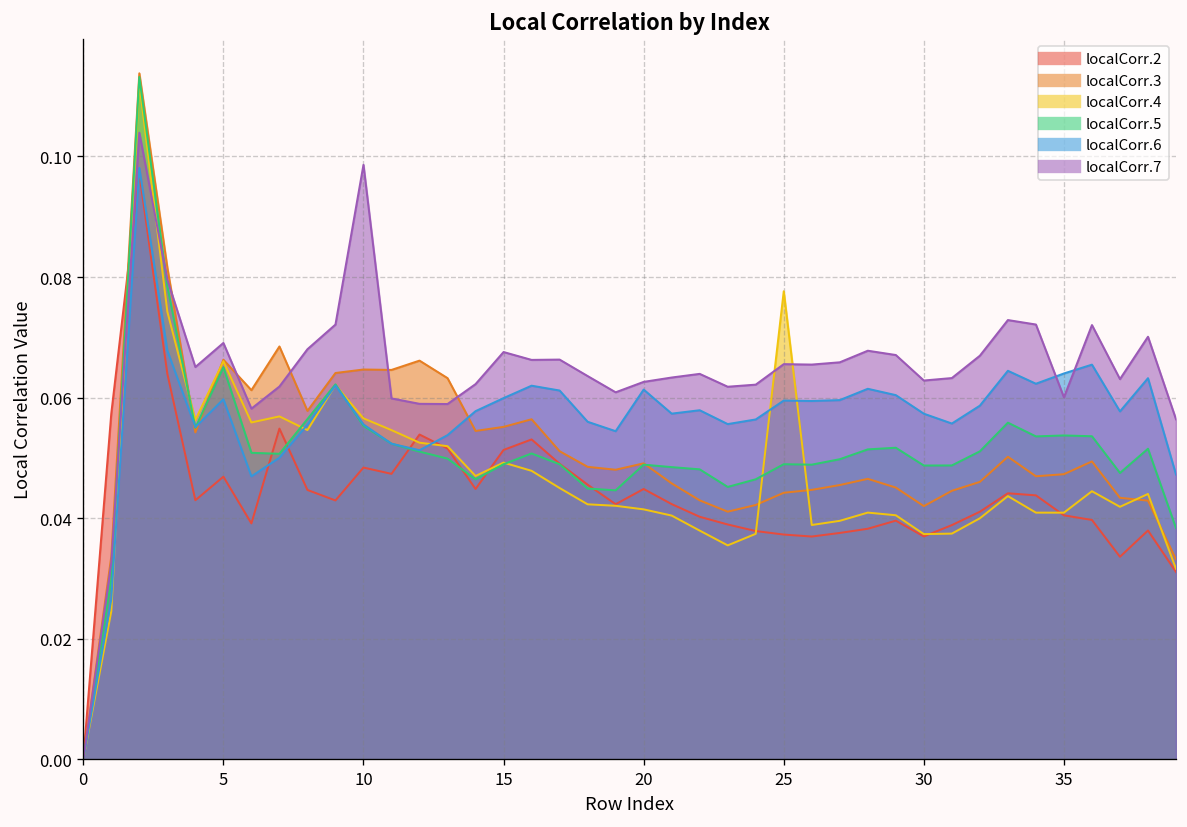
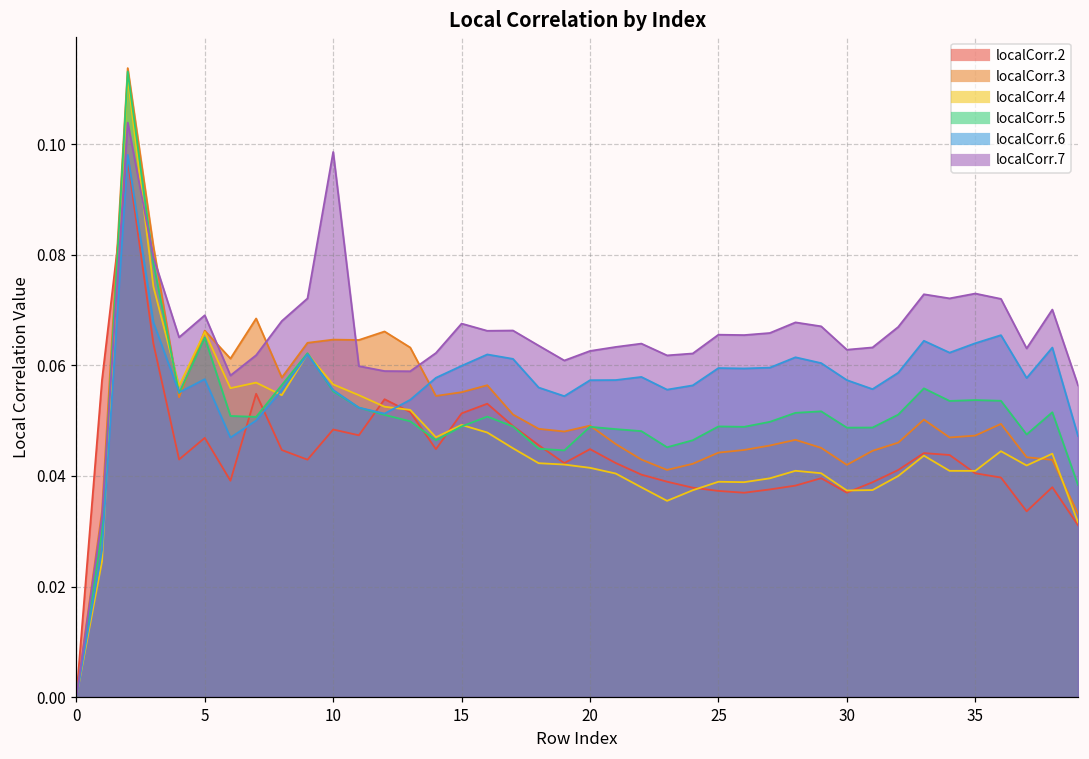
localCorr.6, 5: 0.060 -> 0.058
localCorr.6, 20: 0.061 -> 0.057
localCorr.4, 25: 0.078 -> 0.039
localCorr.7, 35: 0.060 -> 0.073
